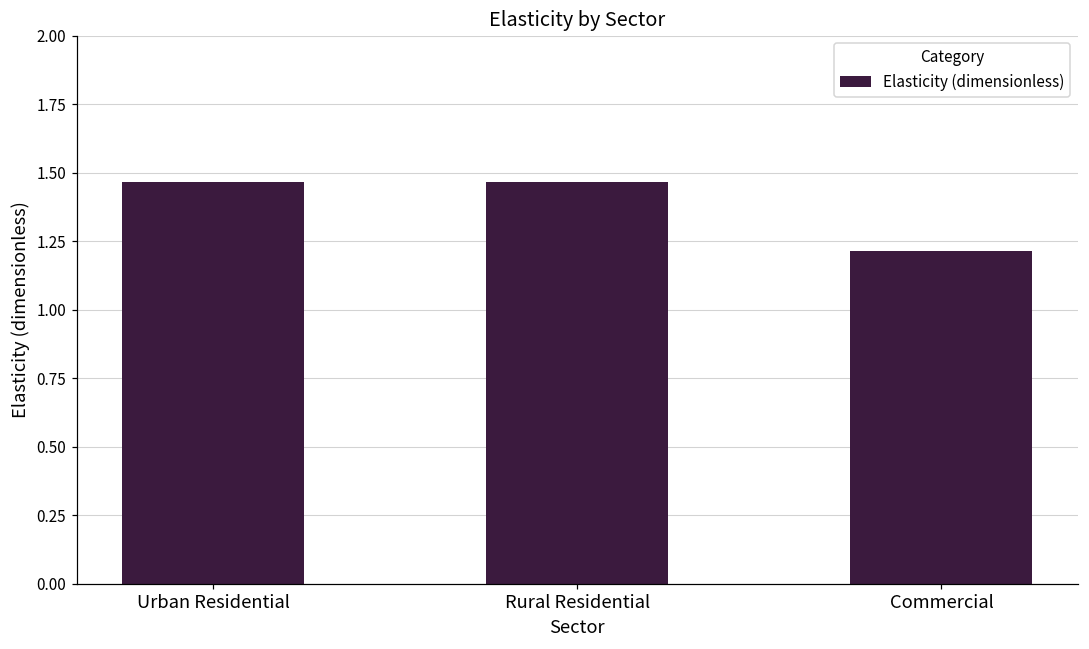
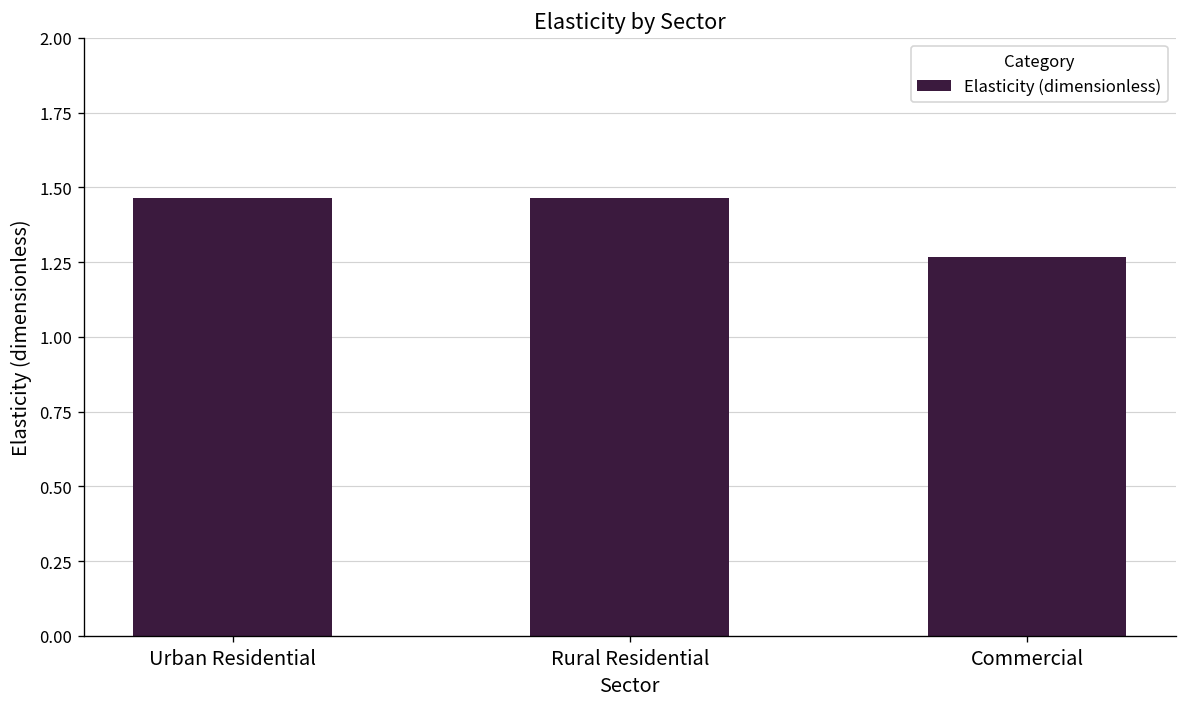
Commercial: 1.21 -> 1.27
